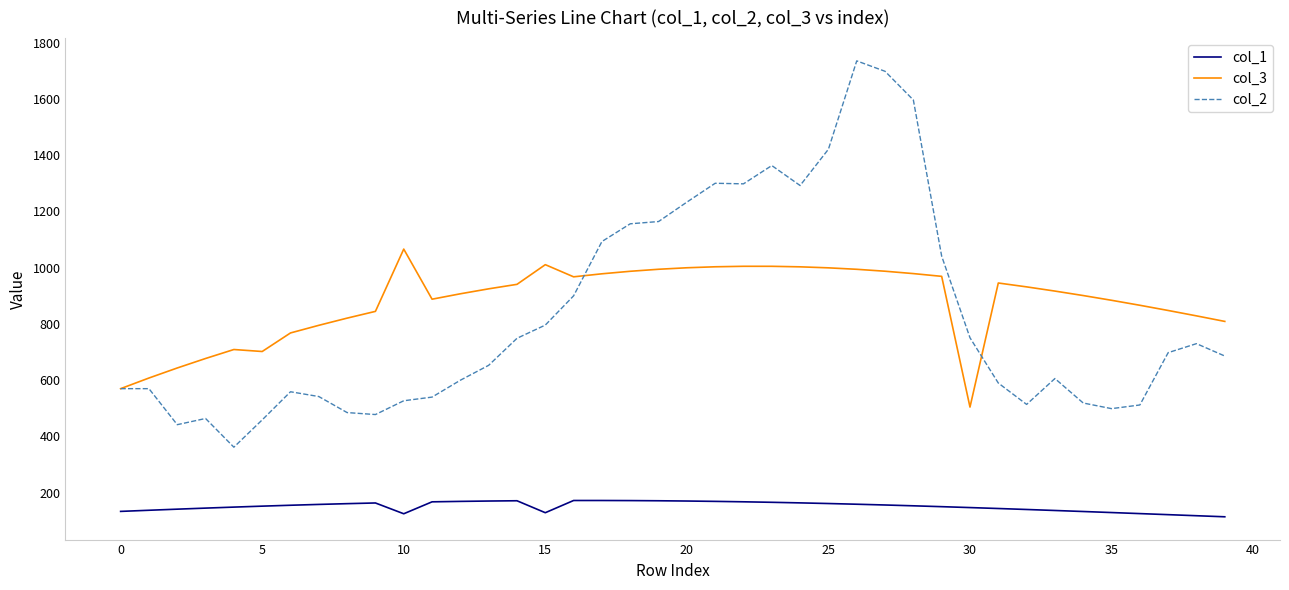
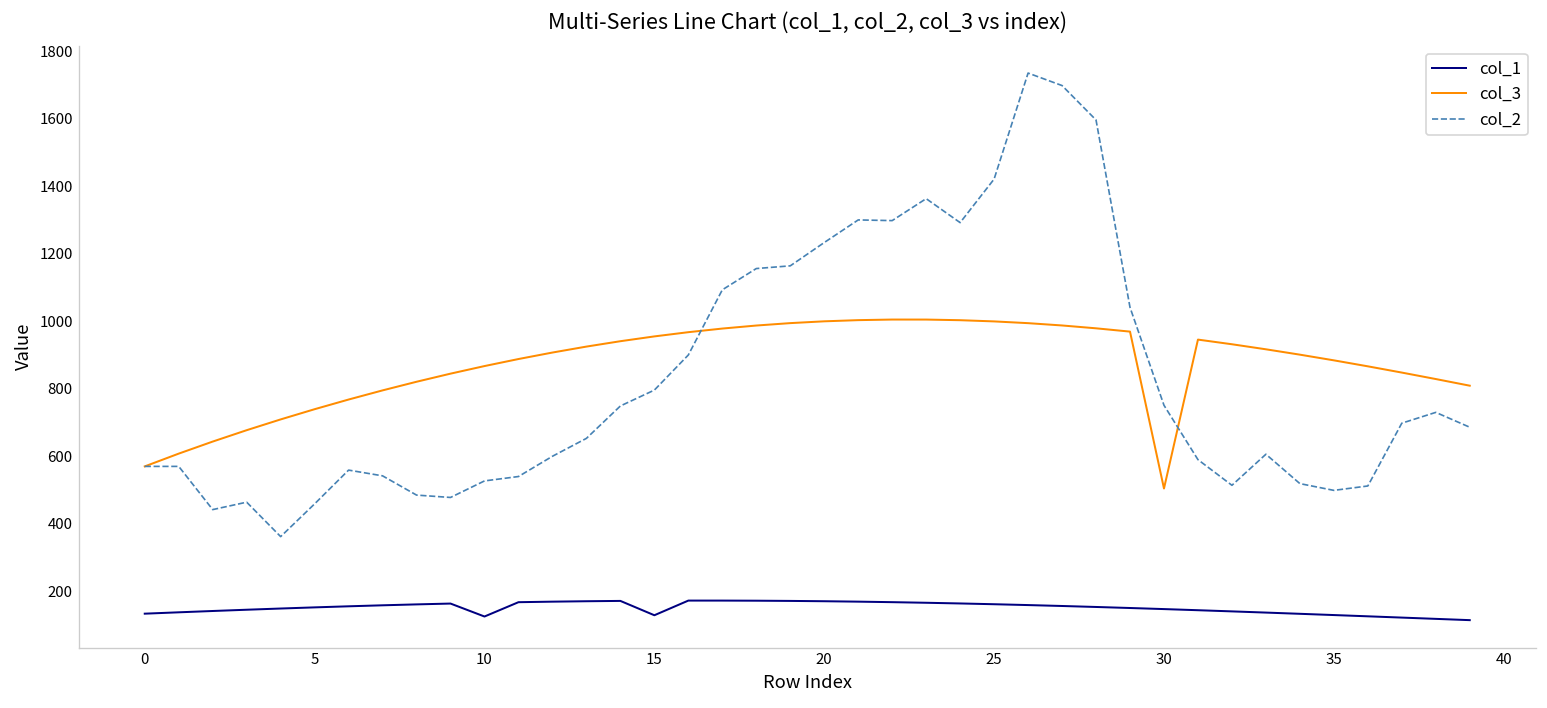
col_3, 5: 700 -> 740
col_3, 10: 1070 -> 870
col_3, 15: 1010 -> 960
